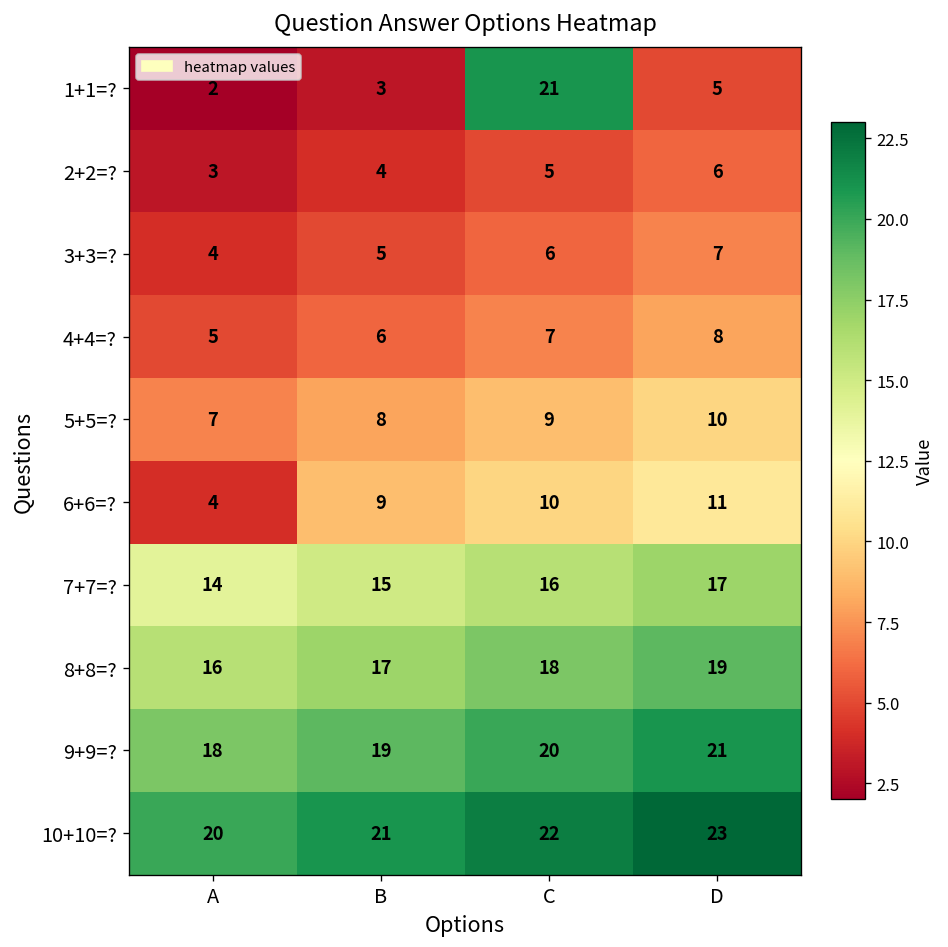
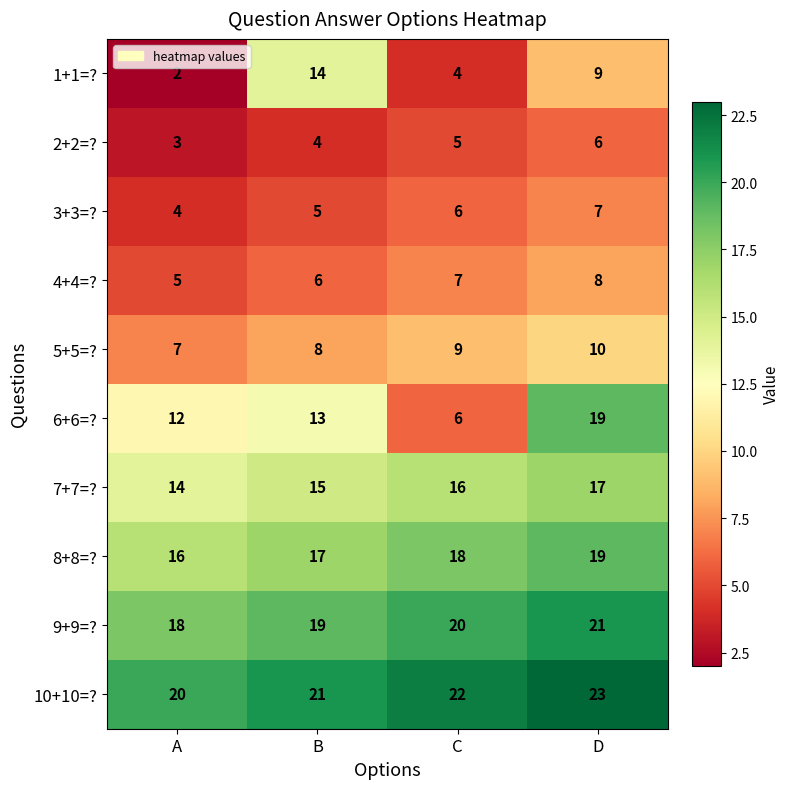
1+1=?, B: 3 -> 14
1+1=?, C: 21 -> 4
1+1=?, D: 5 -> 9
6+6=?, A: 4 -> 12
6+6=?, B: 9 -> 13
6+6=?, C: 10 -> 6
6+6=?, D: 11 -> 19
